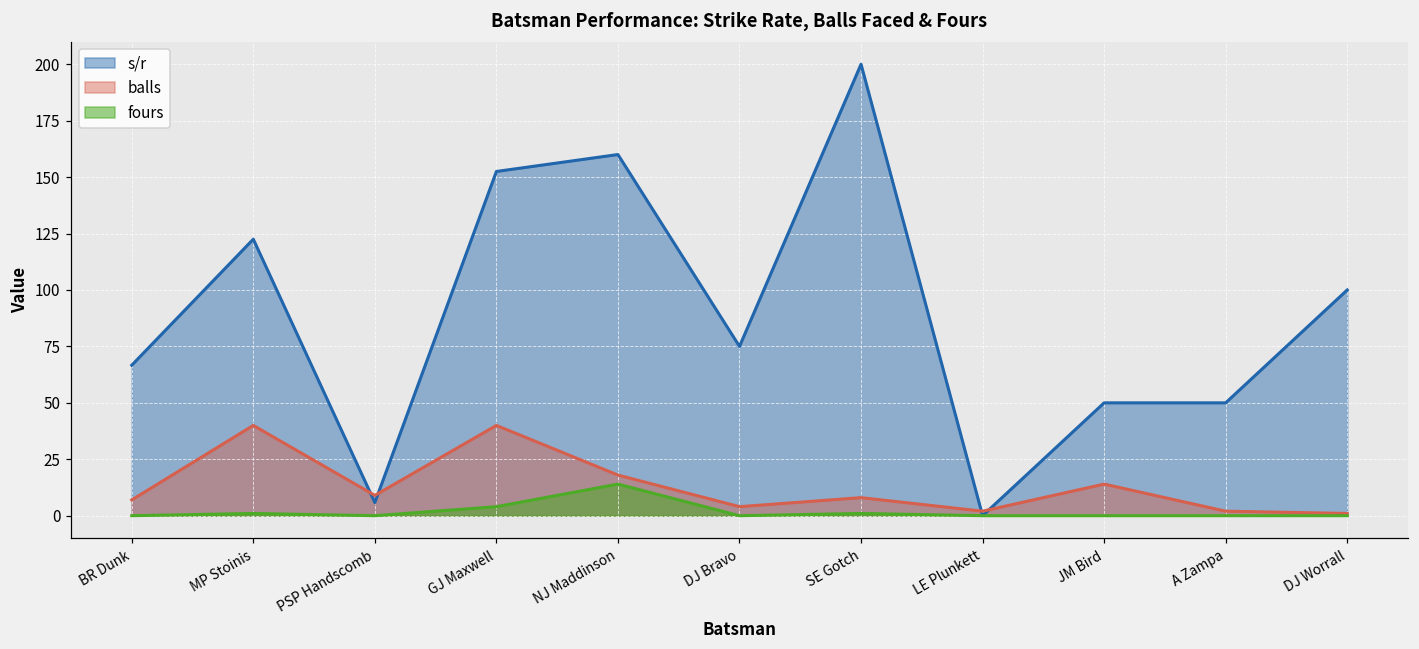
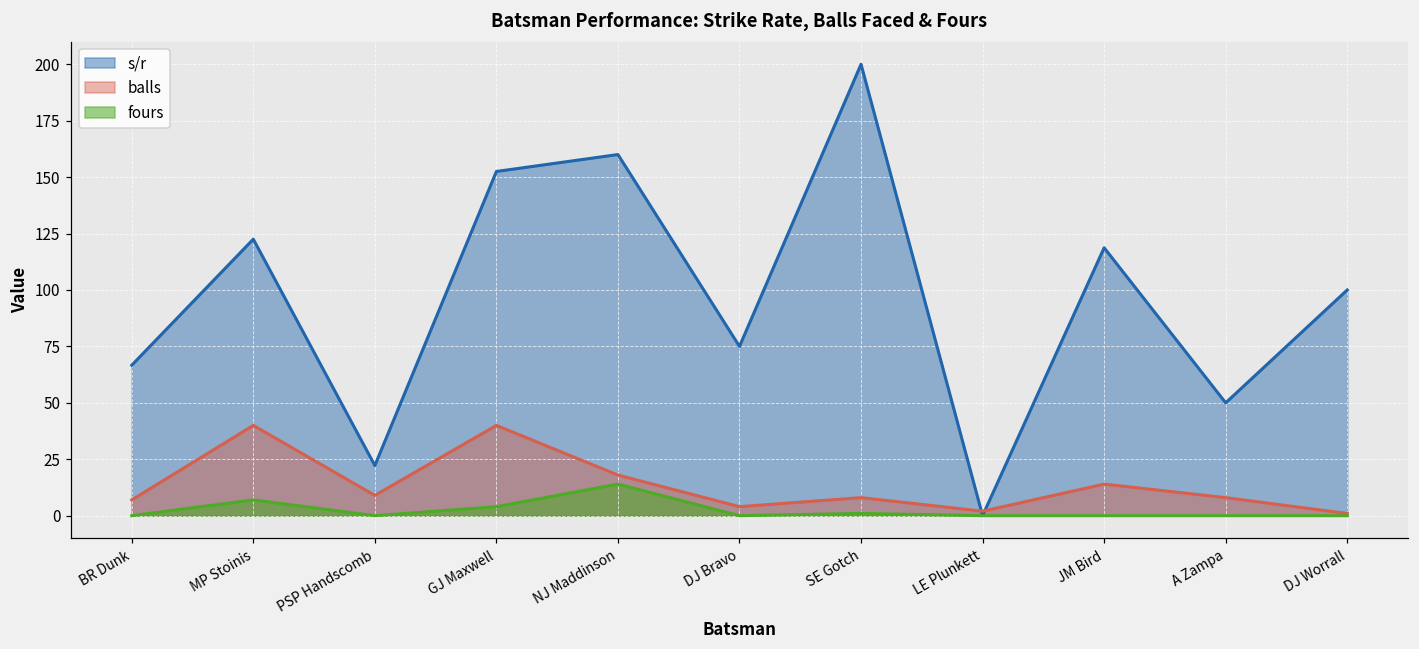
fours, MP Stoinis: 1 -> 7
s/r, PSP Handscomb: 6 -> 22
s/r, JM Bird: 50 -> 119
balls, A Zampa: 2 -> 8
